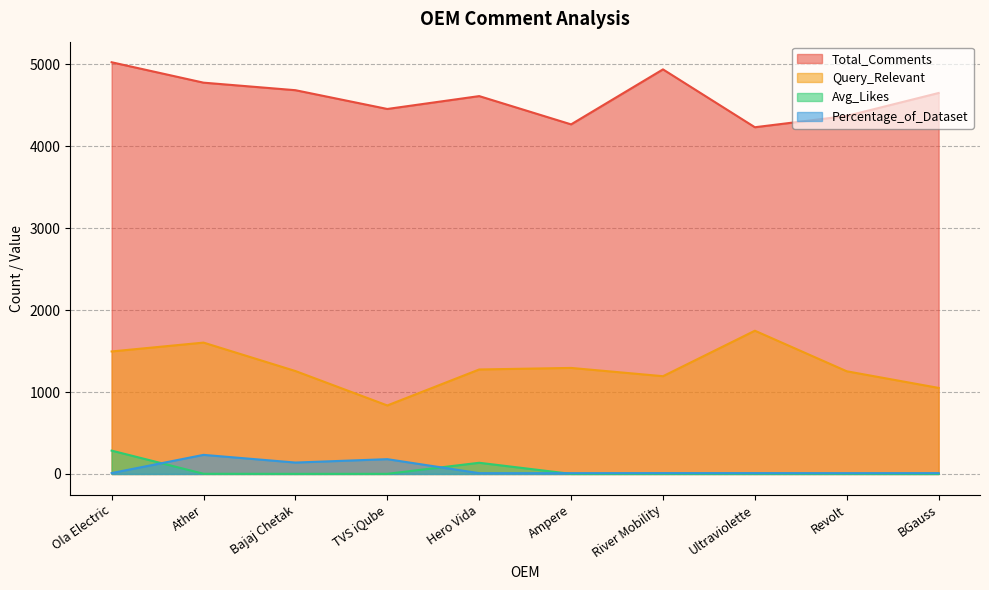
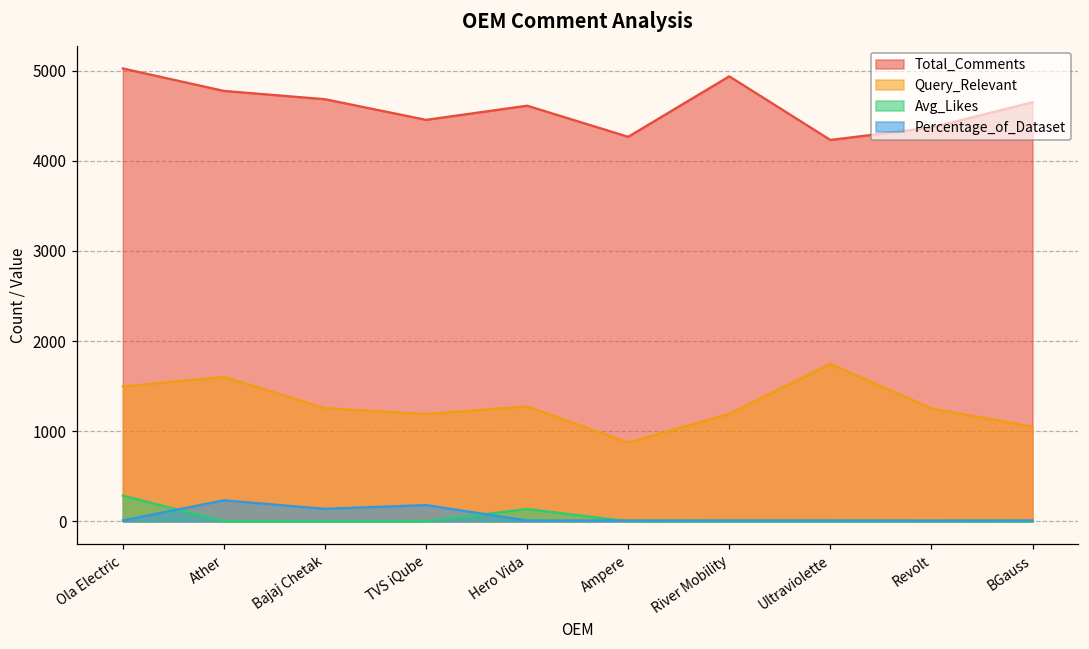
Query_Relevant, TVS iQube: 800 -> 1200
Query_Relevant, Ampere: 1300 -> 900
